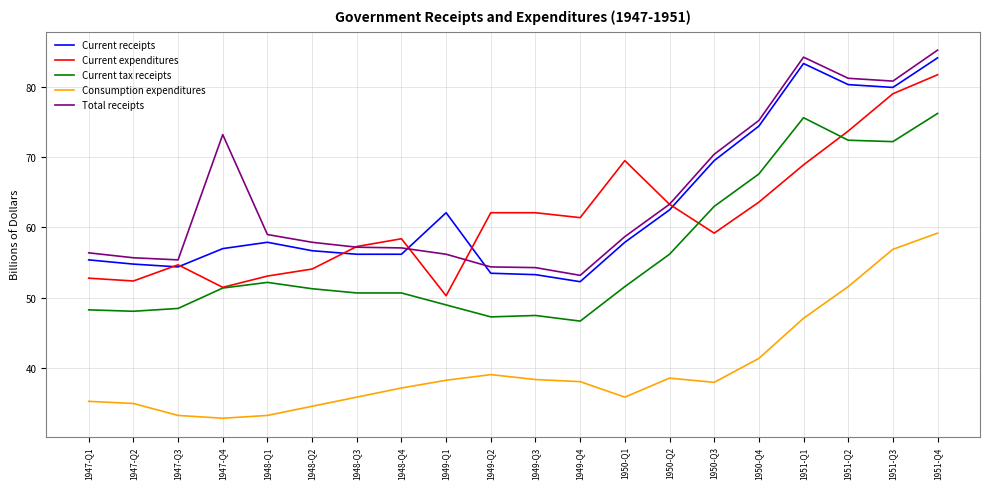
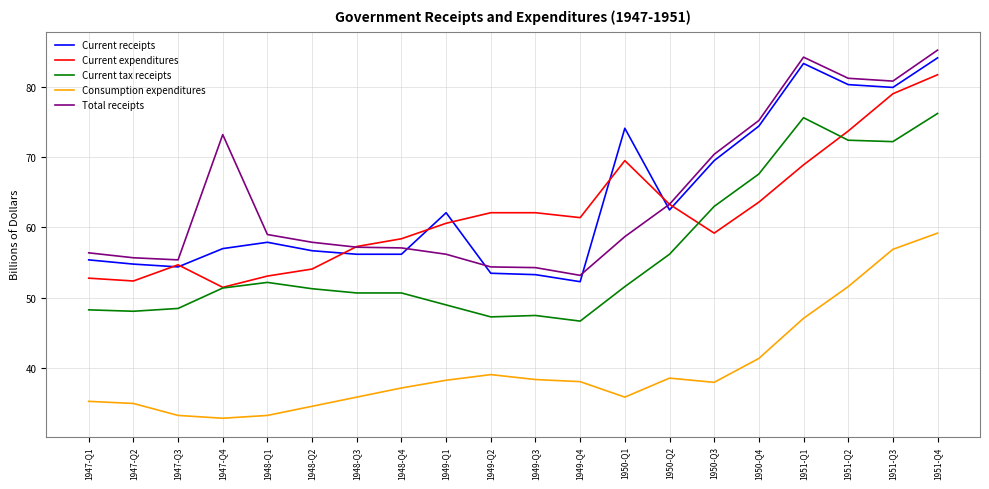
Current expenditures, 1949-Q1: 50 -> 61
Current receipts, 1950-Q1: 58 -> 74
